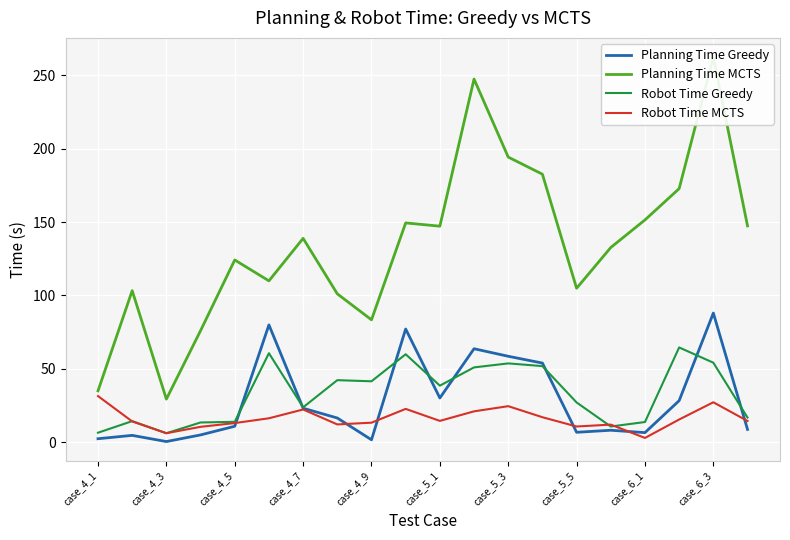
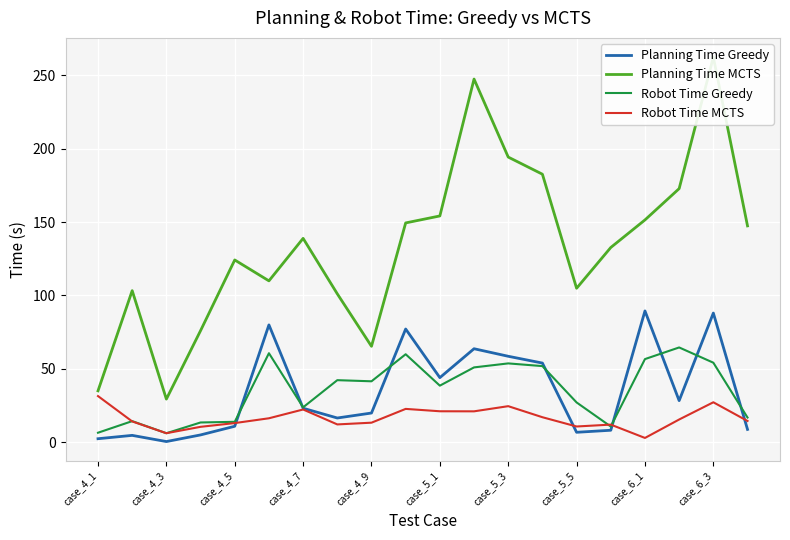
Planning Time Greedy, case_4_9: 2 -> 20
Planning Time MCTS, case_4_9: 83 -> 65
Planning Time Greedy, case_5_1: 30 -> 44
Planning Time MCTS, case_5_1: 147 -> 154
Robot Time MCTS, case_5_1: 15 -> 21
Planning Time Greedy, case_6_1: 7 -> 89
Robot Time Greedy, case_6_1: 14 -> 57
